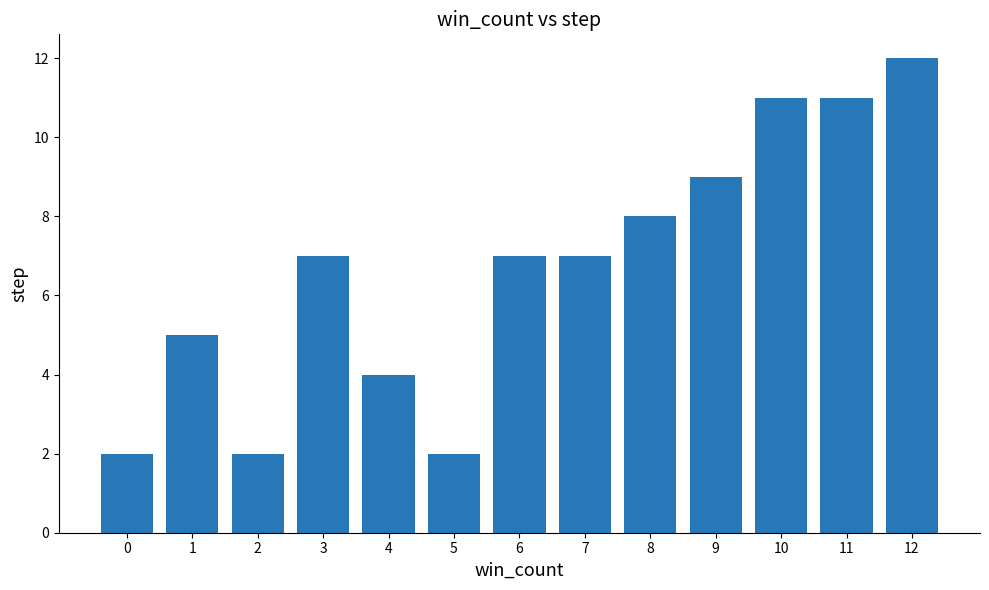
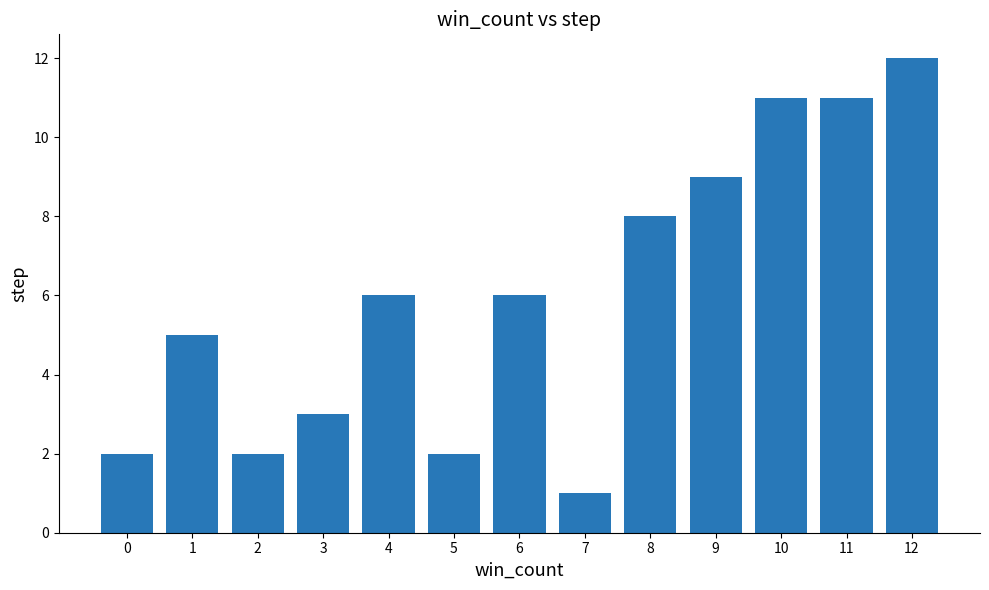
3: 7 -> 3
4: 4 -> 6
6: 7 -> 6
7: 7 -> 1
